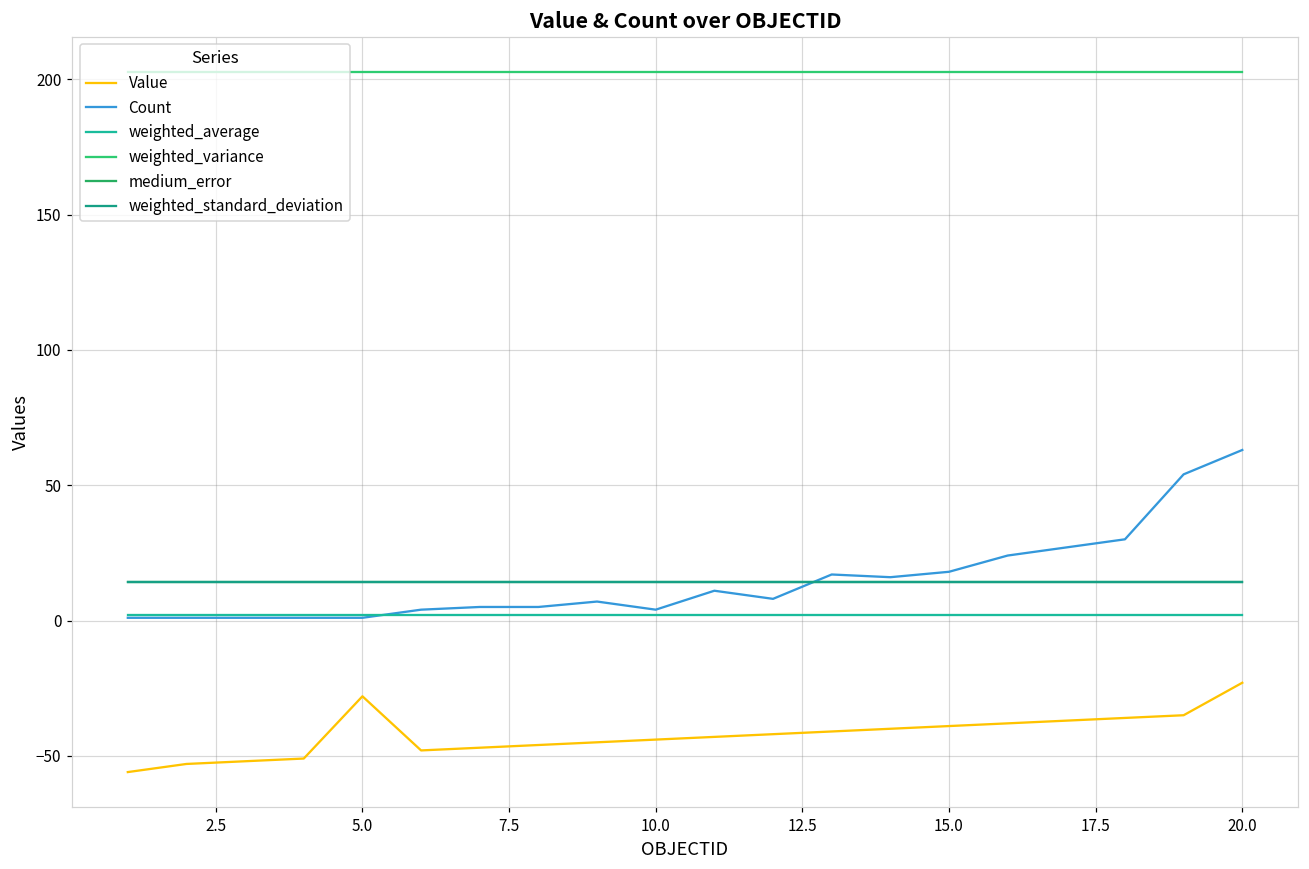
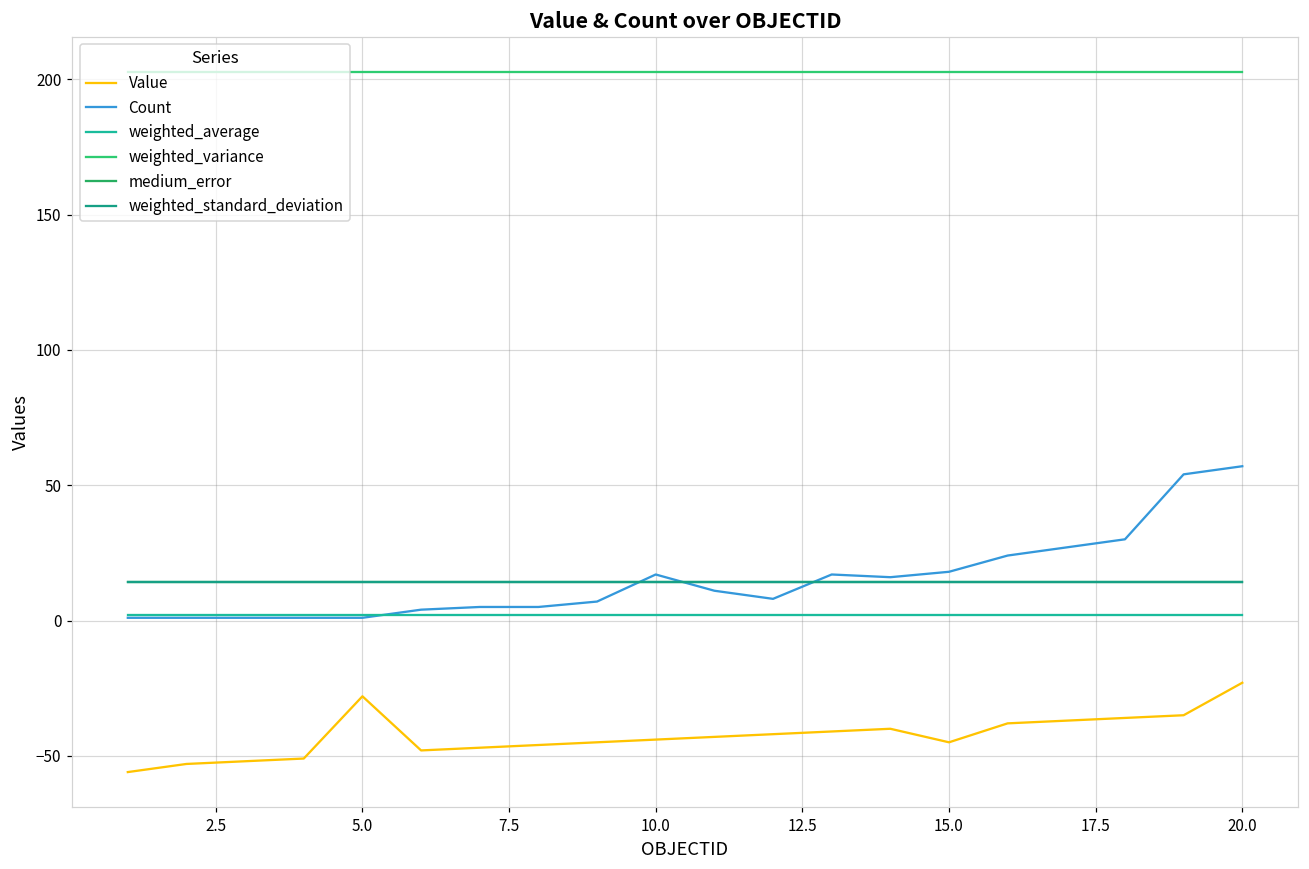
Count, 10.0: 4 -> 17
Value, 15.0: -39 -> -45
Count, 20.0: 63 -> 57
